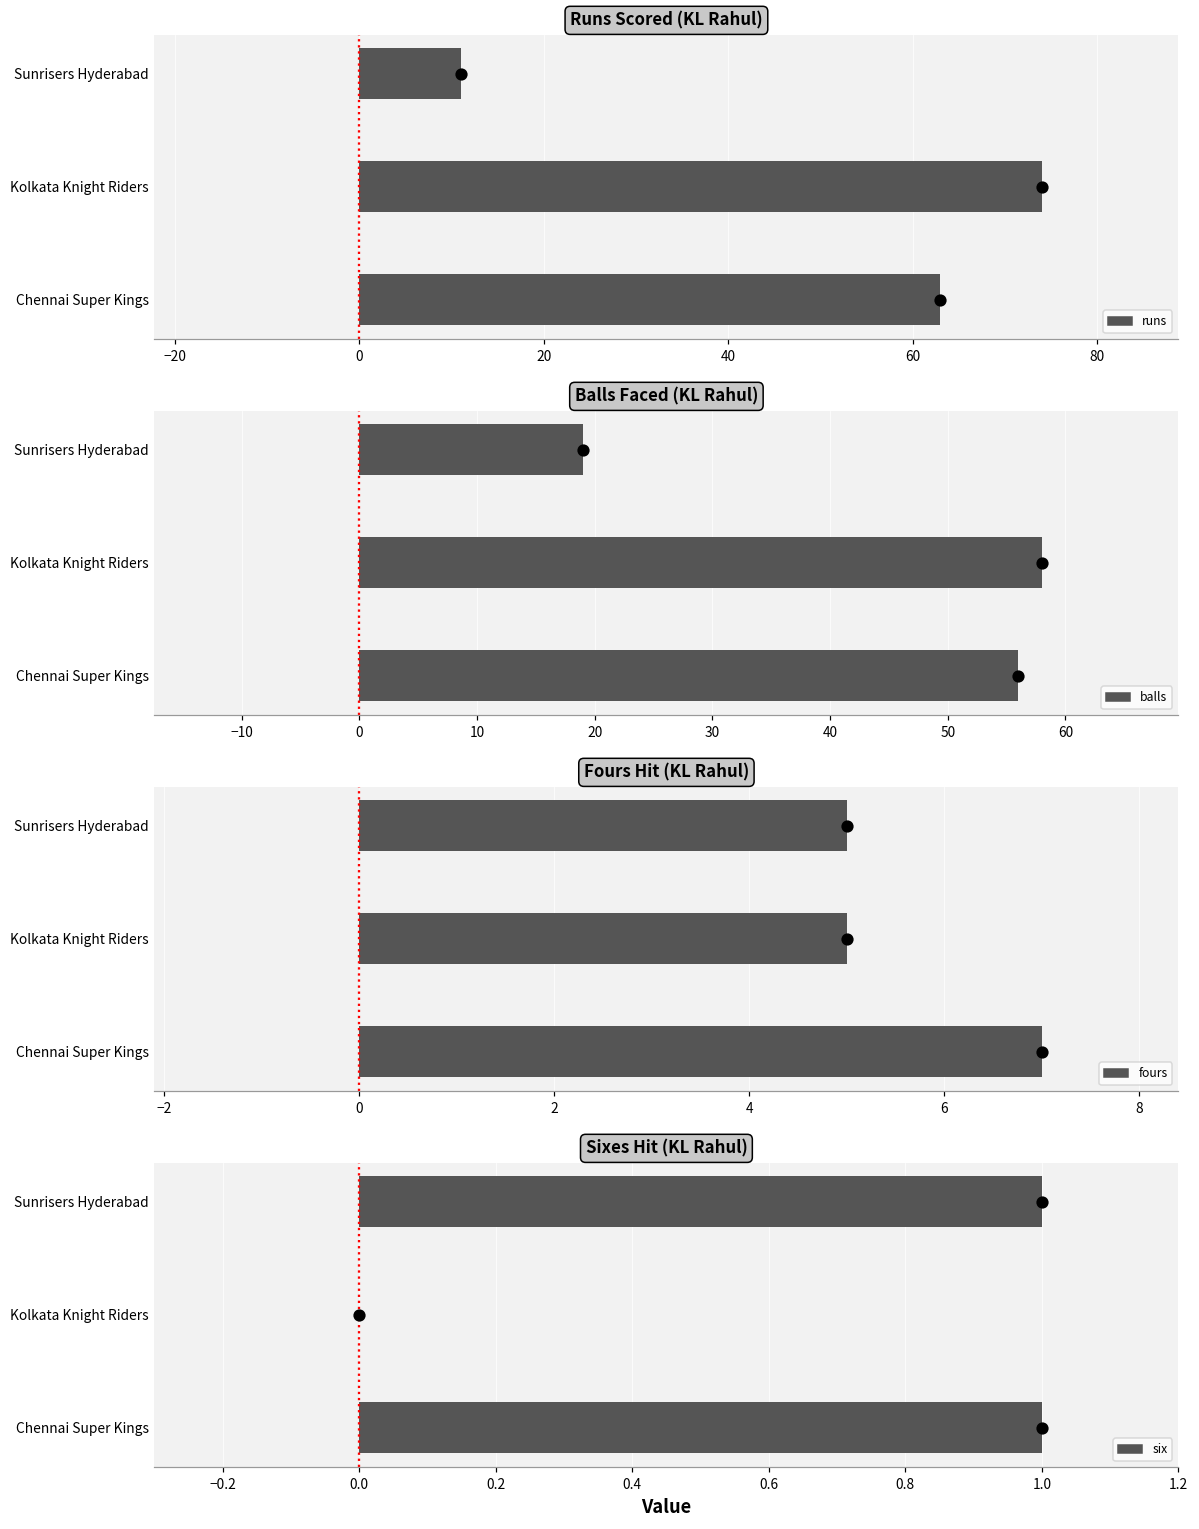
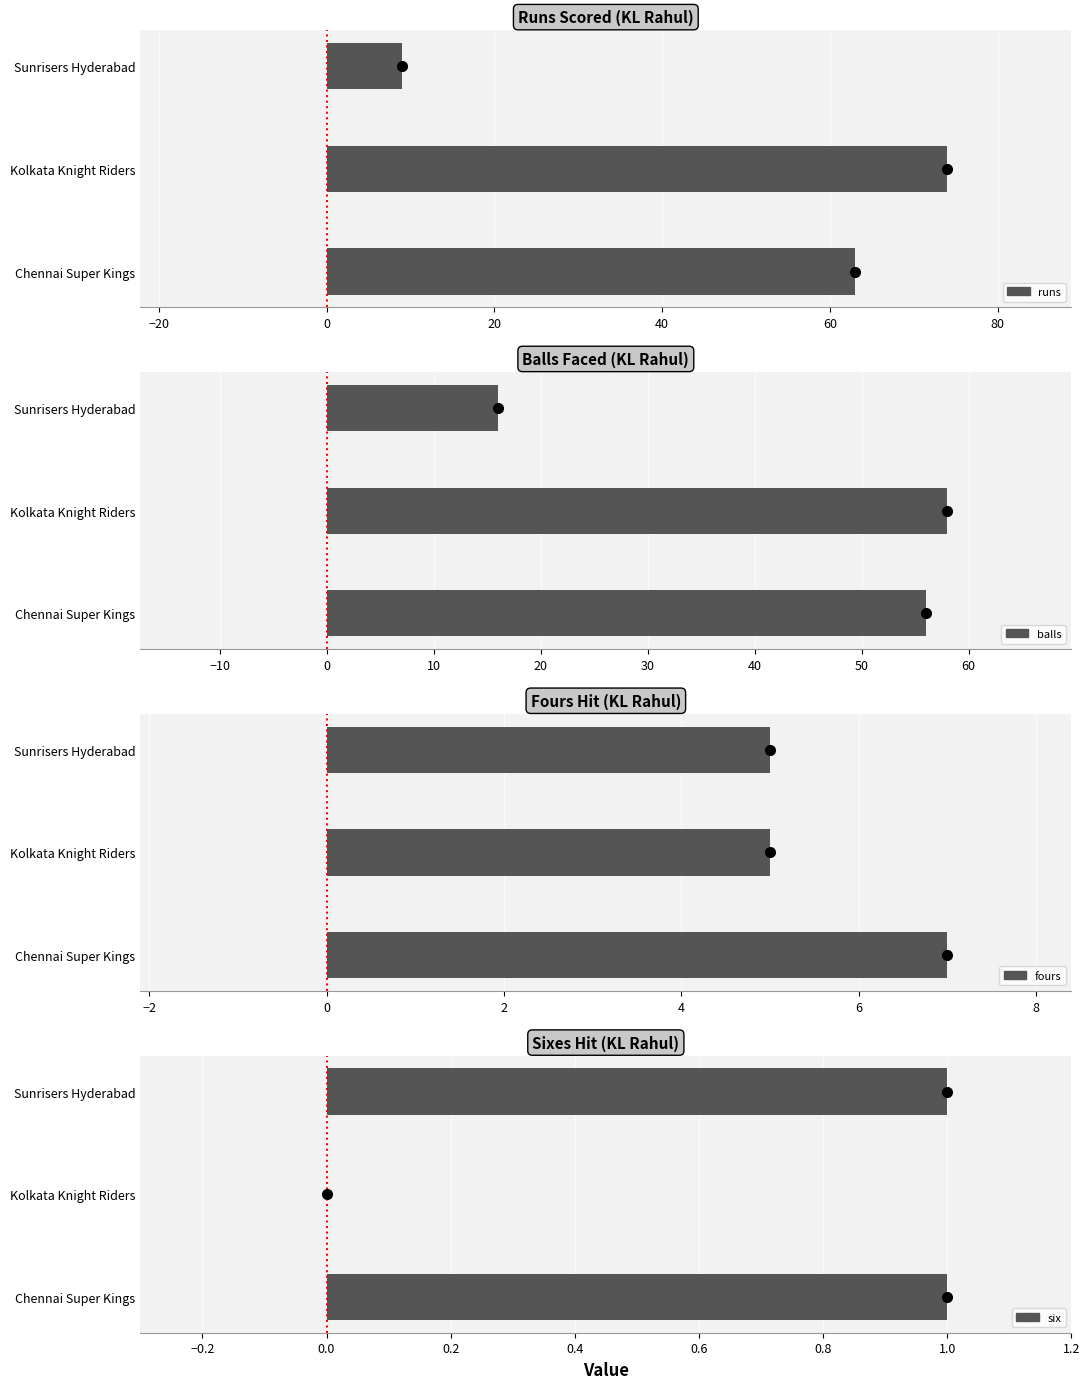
Runs Scored (KL Rahul), runs, Sunrisers Hyderabad: 11 -> 9
Balls Faced (KL Rahul), balls, Sunrisers Hyderabad: 19 -> 16
